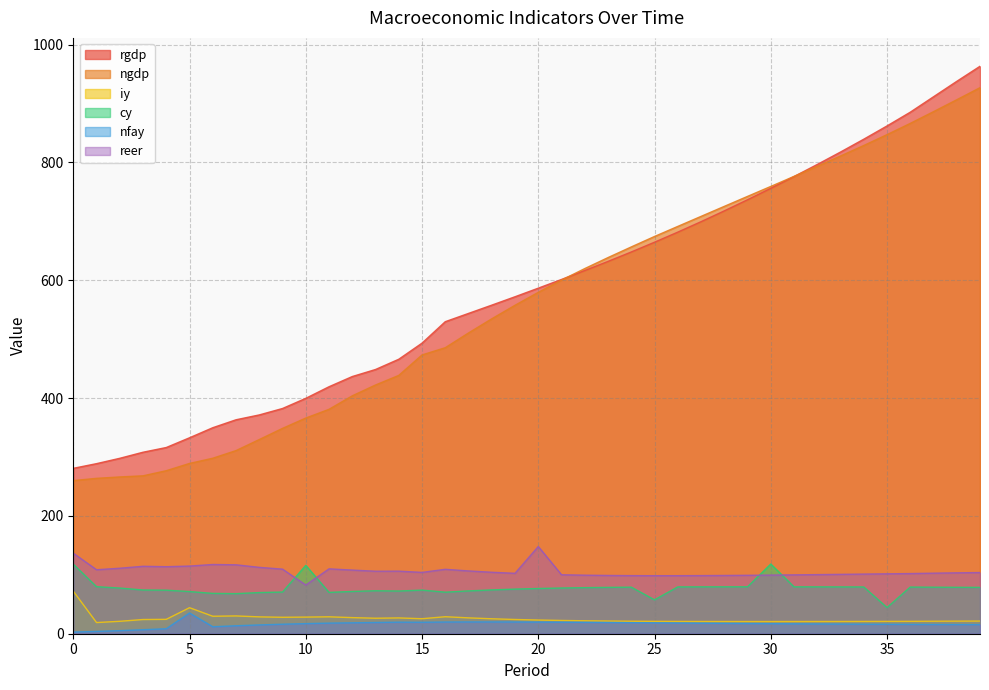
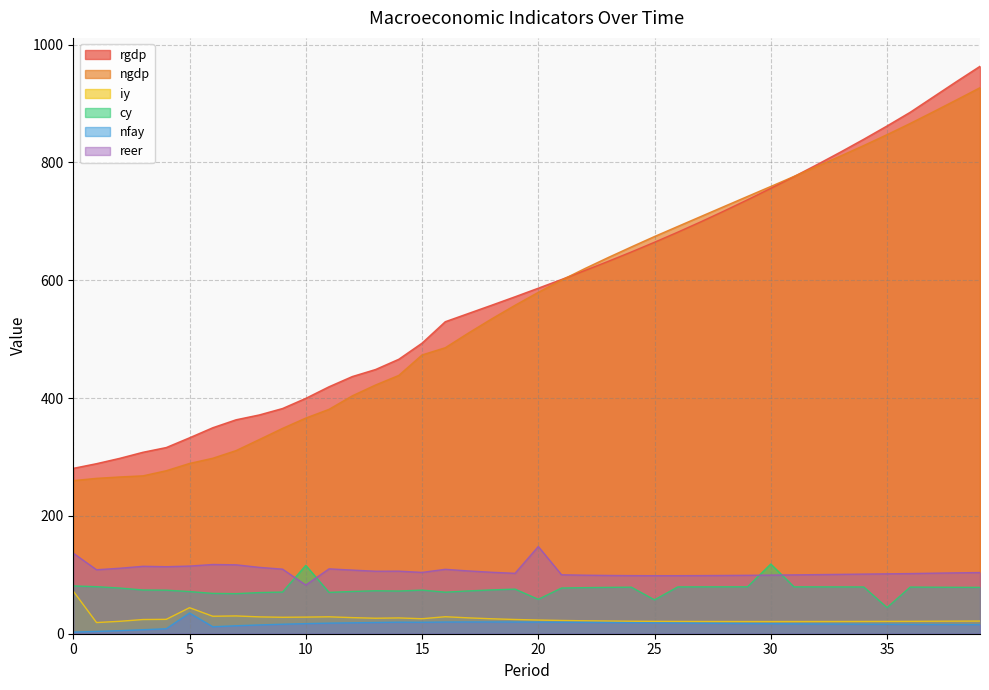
cy, 0: 120 -> 80
cy, 20: 80 -> 60
